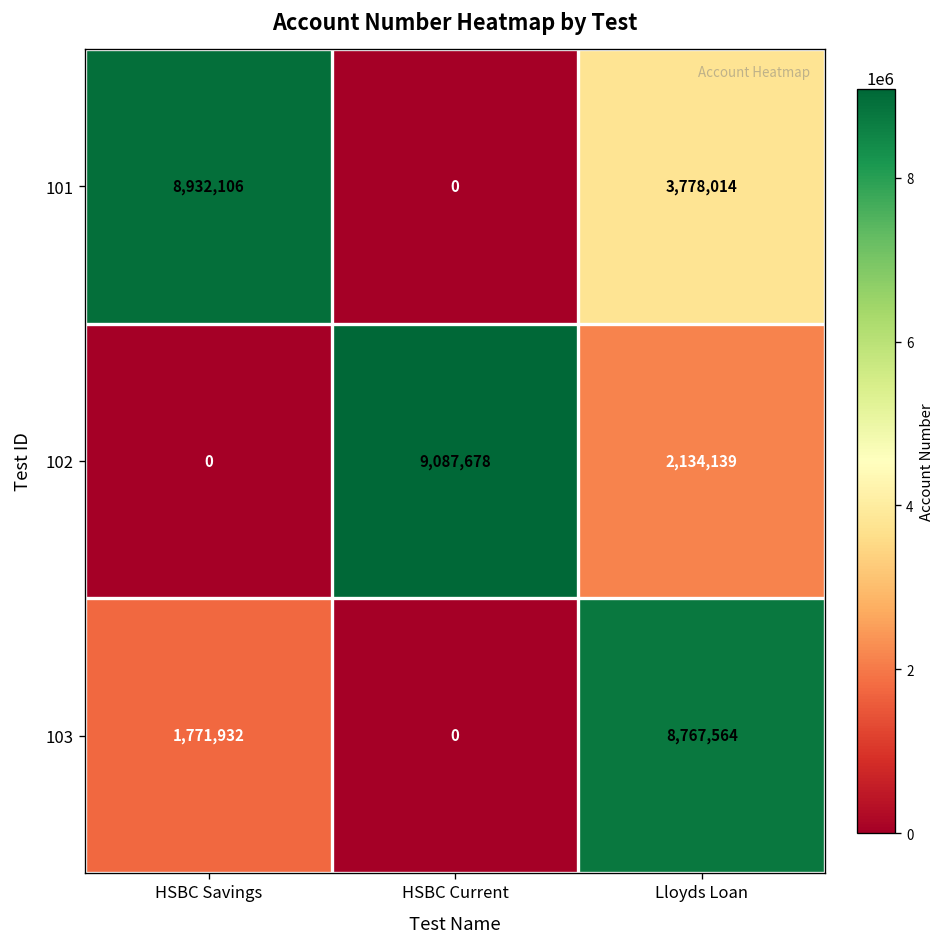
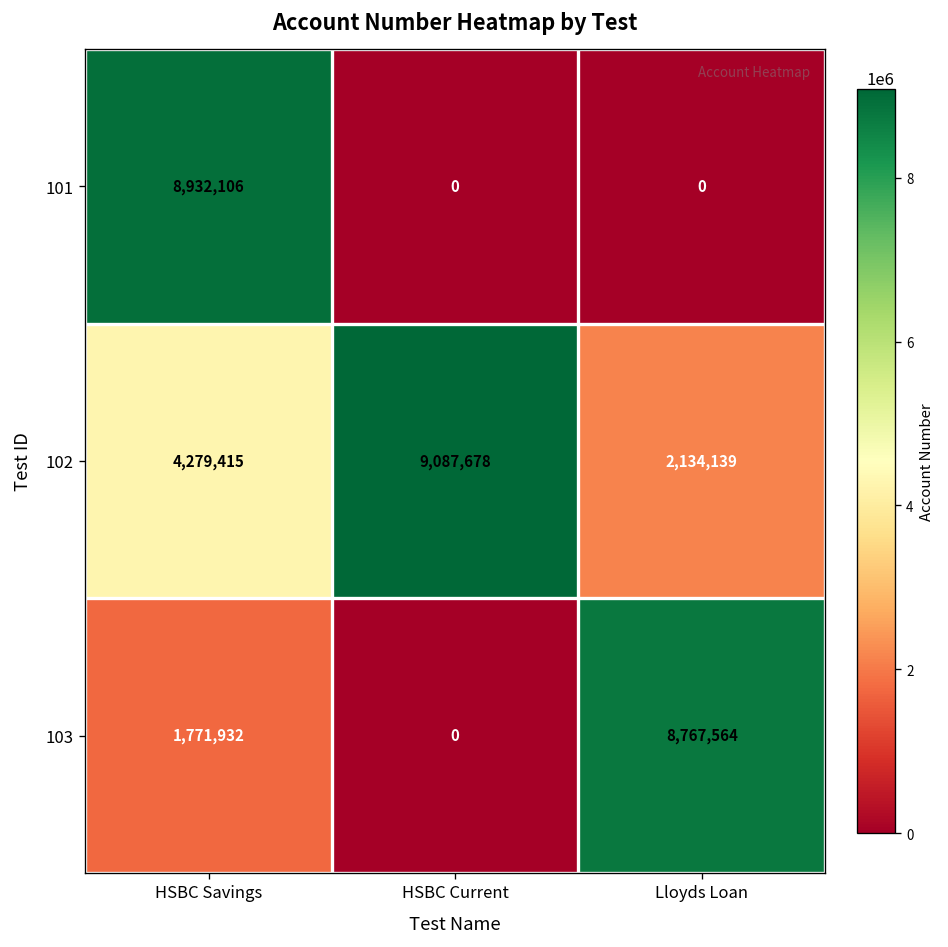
101, Lloyds Loan: 3,778,014 -> 0
102, HSBC Savings: 0 -> 4,279,415
